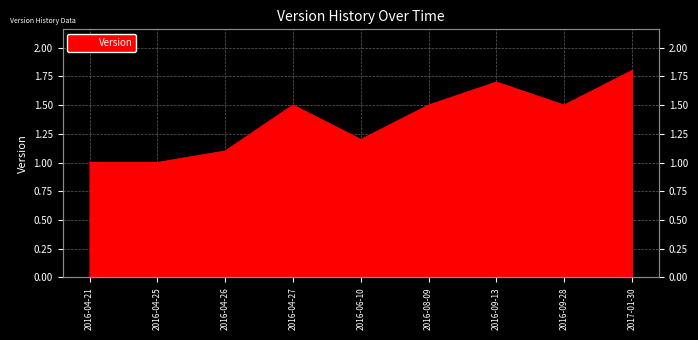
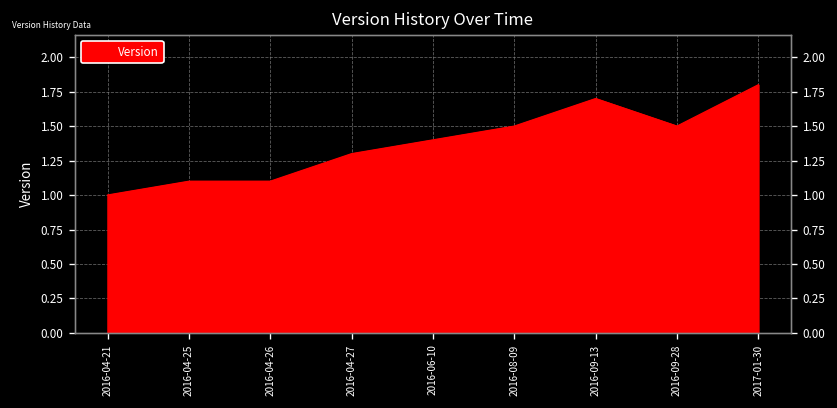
2016-04-25: 1.0 -> 1.1
2016-04-27: 1.5 -> 1.3
2016-06-10: 1.2 -> 1.4
